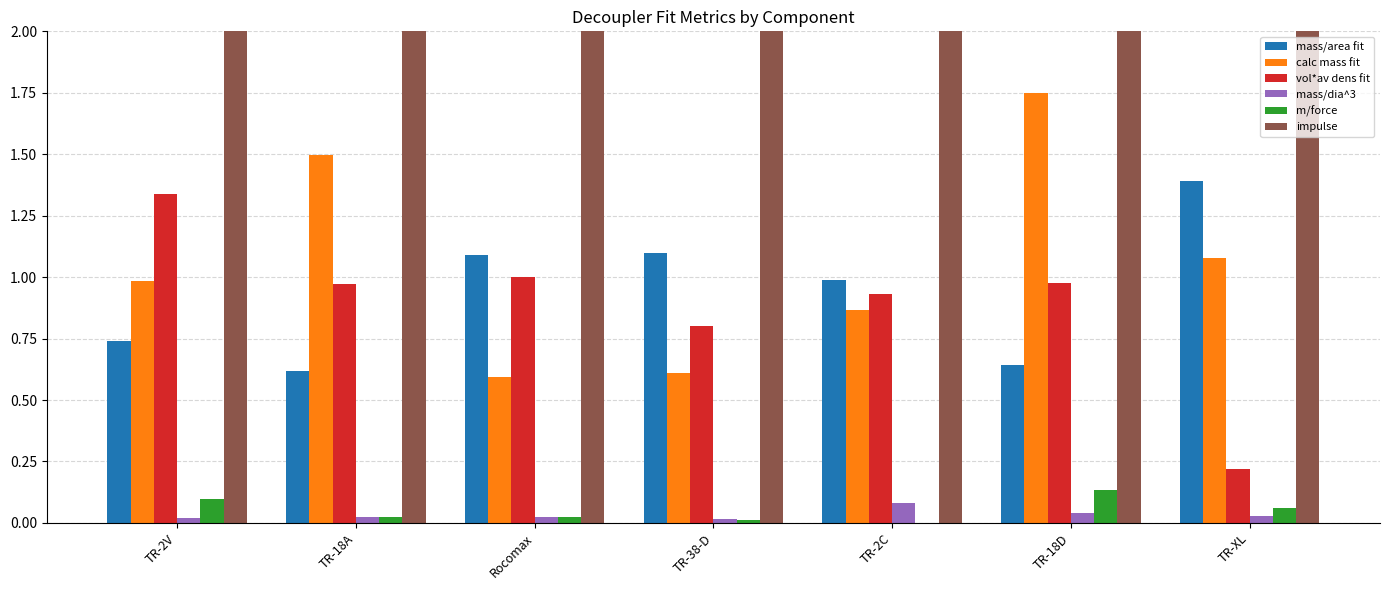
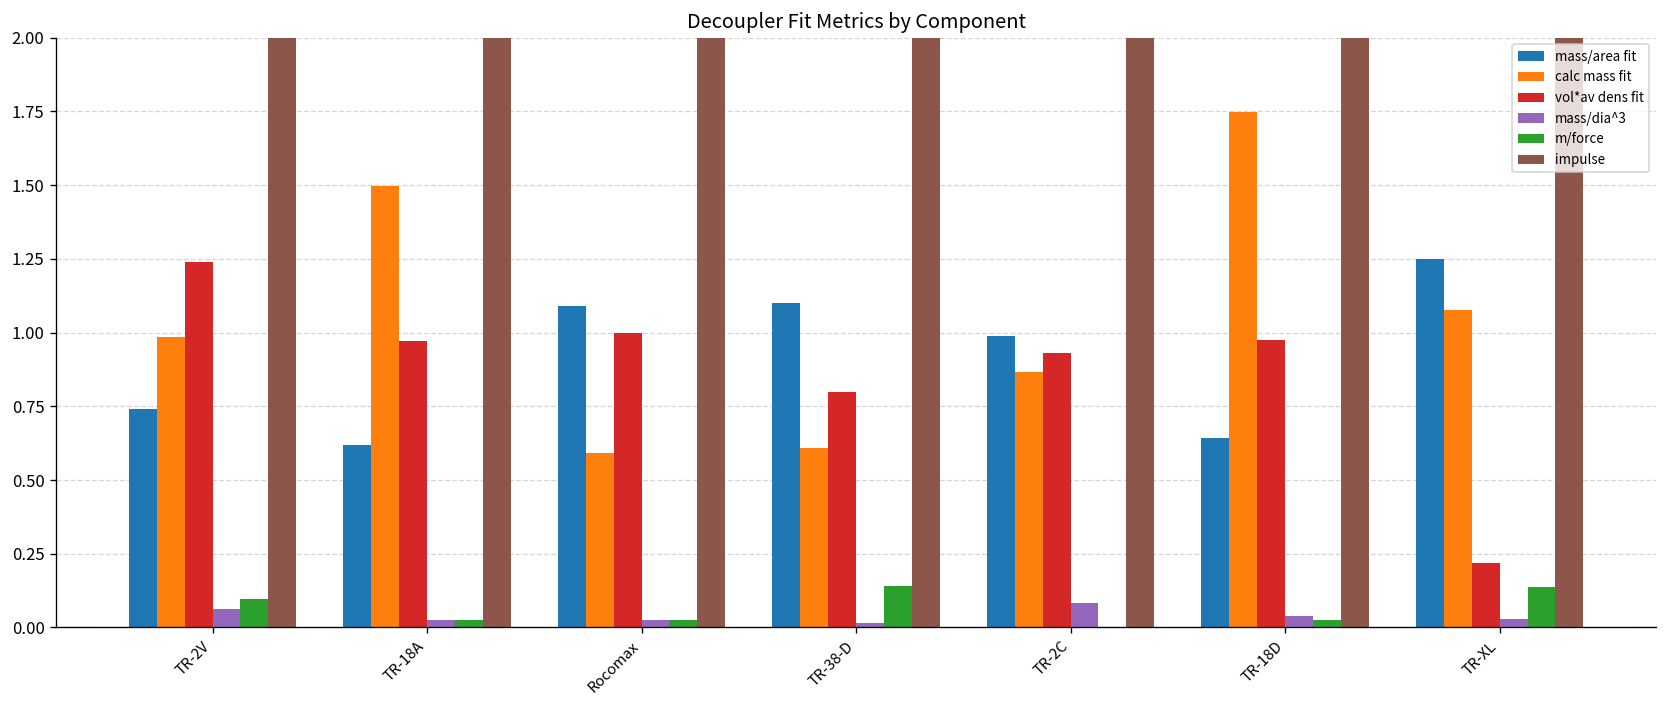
vol*av dens fit, TR-2V: 1.34 -> 1.24
mass/dia^3, TR-2V: 0.02 -> 0.06
m/force, TR-38-D: 0.01 -> 0.14
m/force, TR-18D: 0.13 -> 0.03
mass/area fit, TR-XL: 1.39 -> 1.25
m/force, TR-XL: 0.06 -> 0.14
